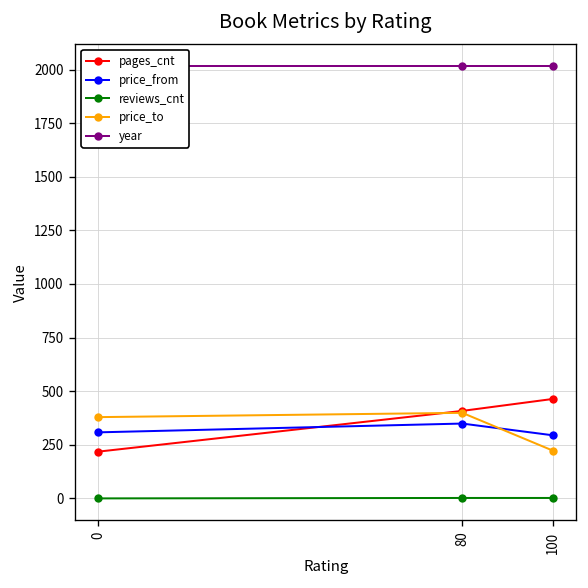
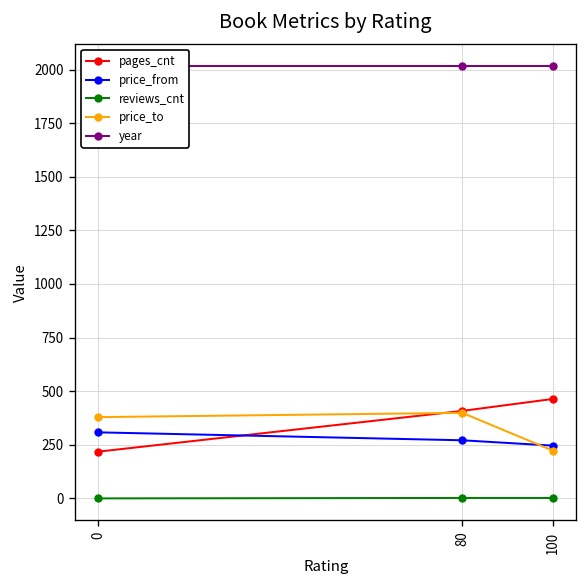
price_from, 80: 350 -> 270
price_from, 100: 290 -> 250
